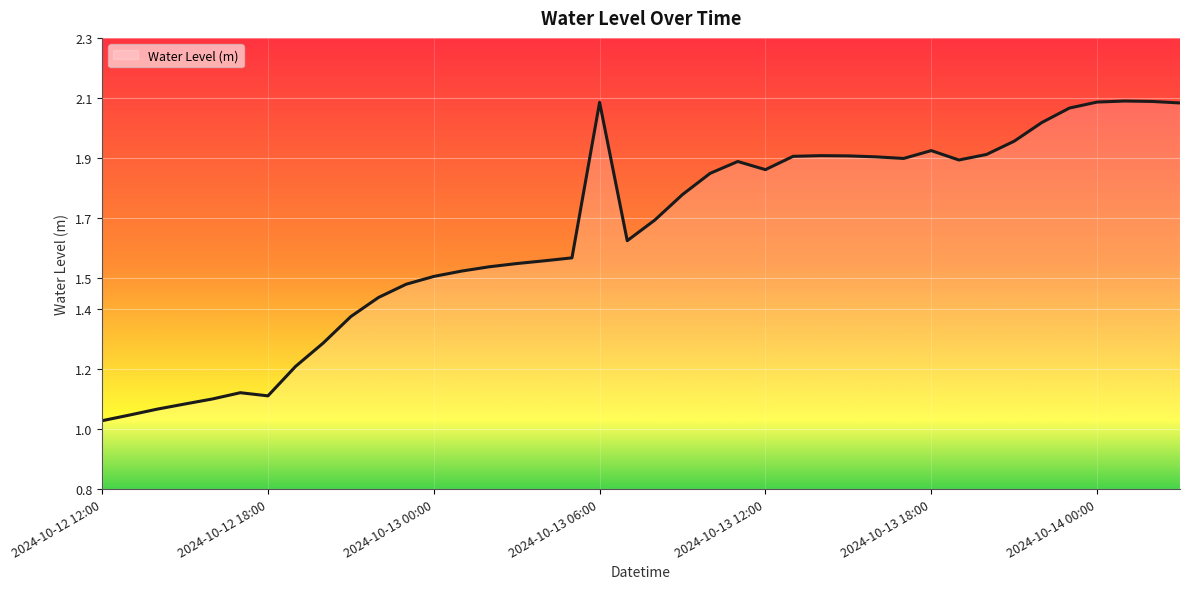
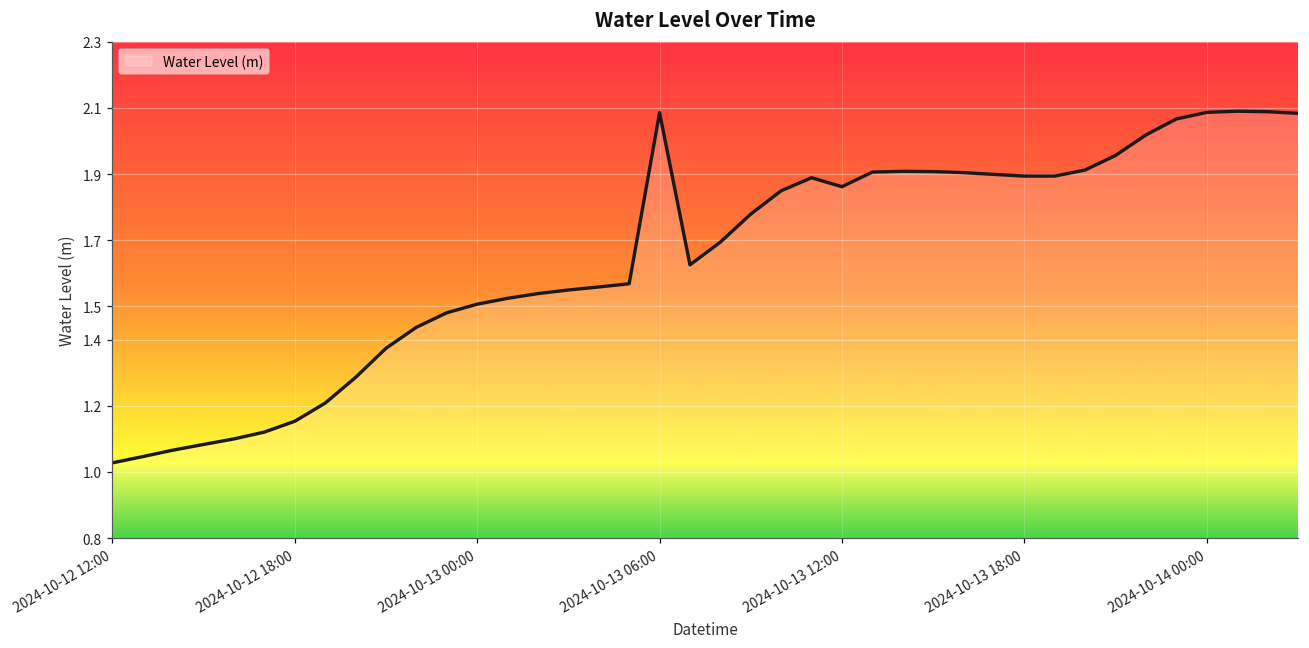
2024-10-12 18:00: 1.11 -> 1.15
2024-10-13 18:00: 1.93 -> 1.89
